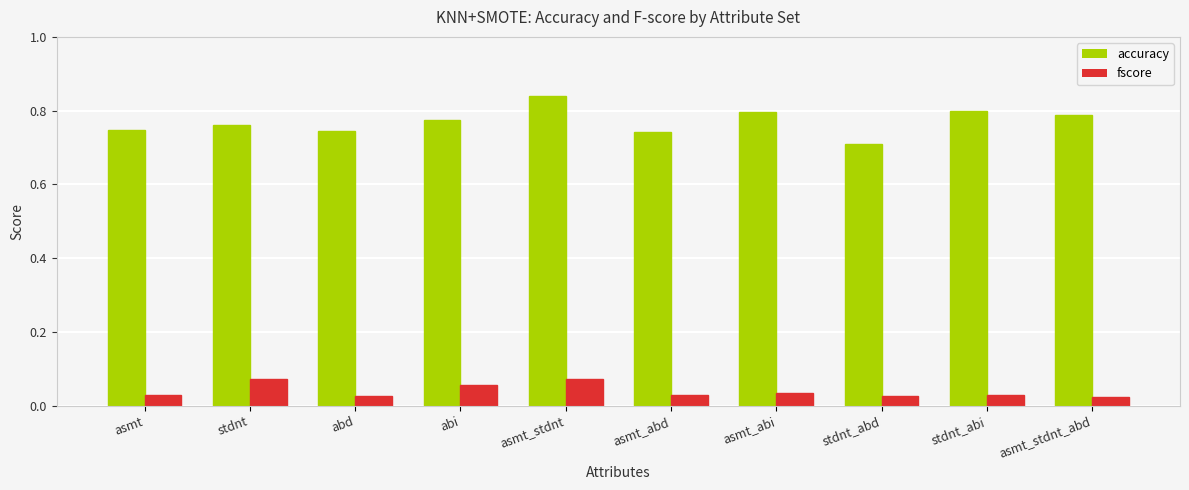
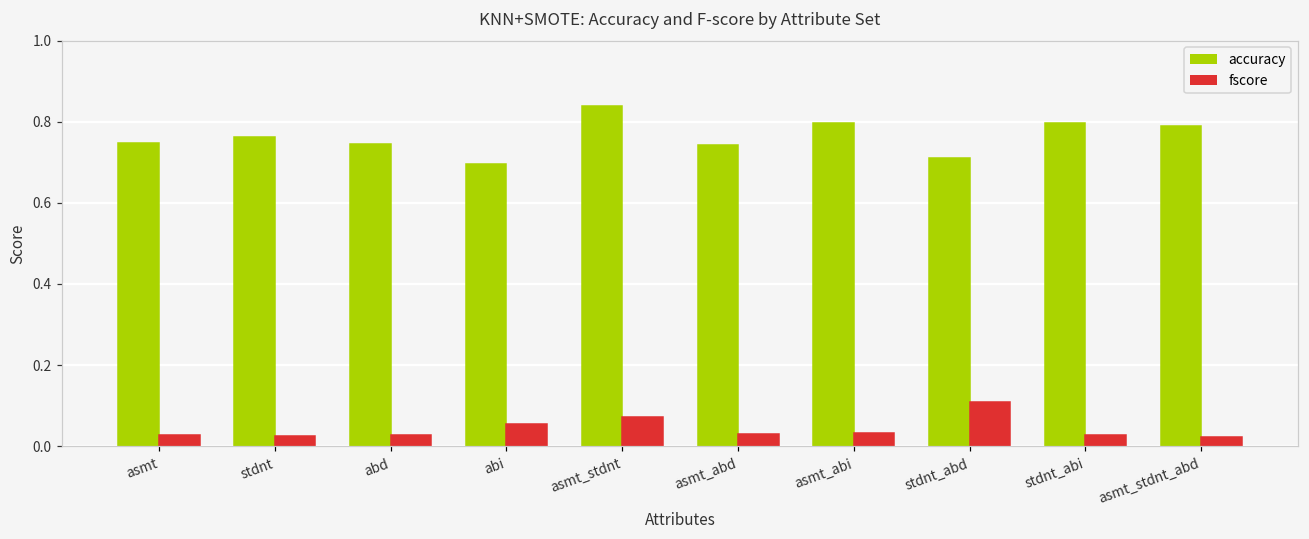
fscore, stdnt: 0.07 -> 0.02
accuracy, abi: 0.77 -> 0.70
fscore, stdnt_abd: 0.03 -> 0.11
